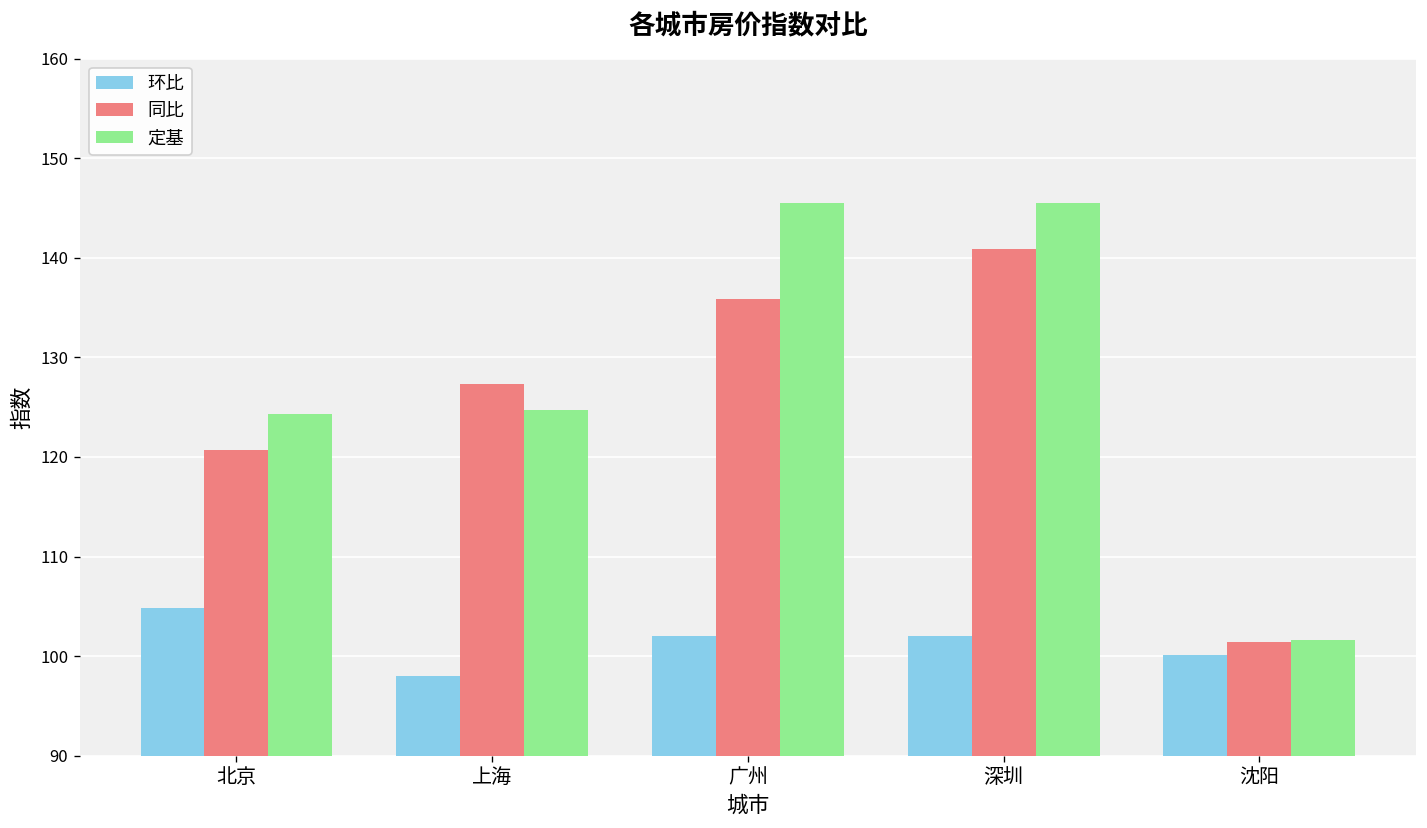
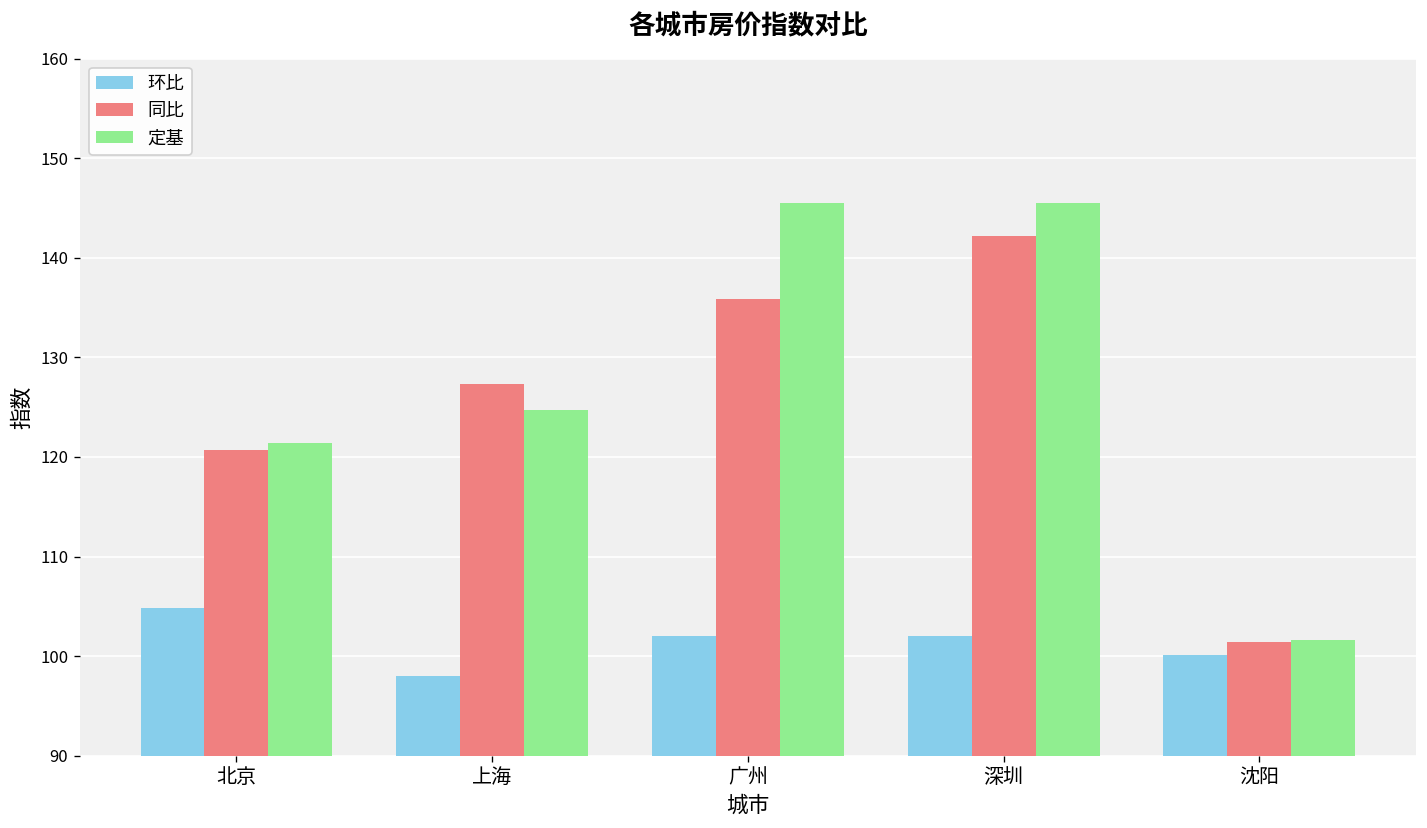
定基, 北京: 124 -> 121
同比, 深圳: 141 -> 142
